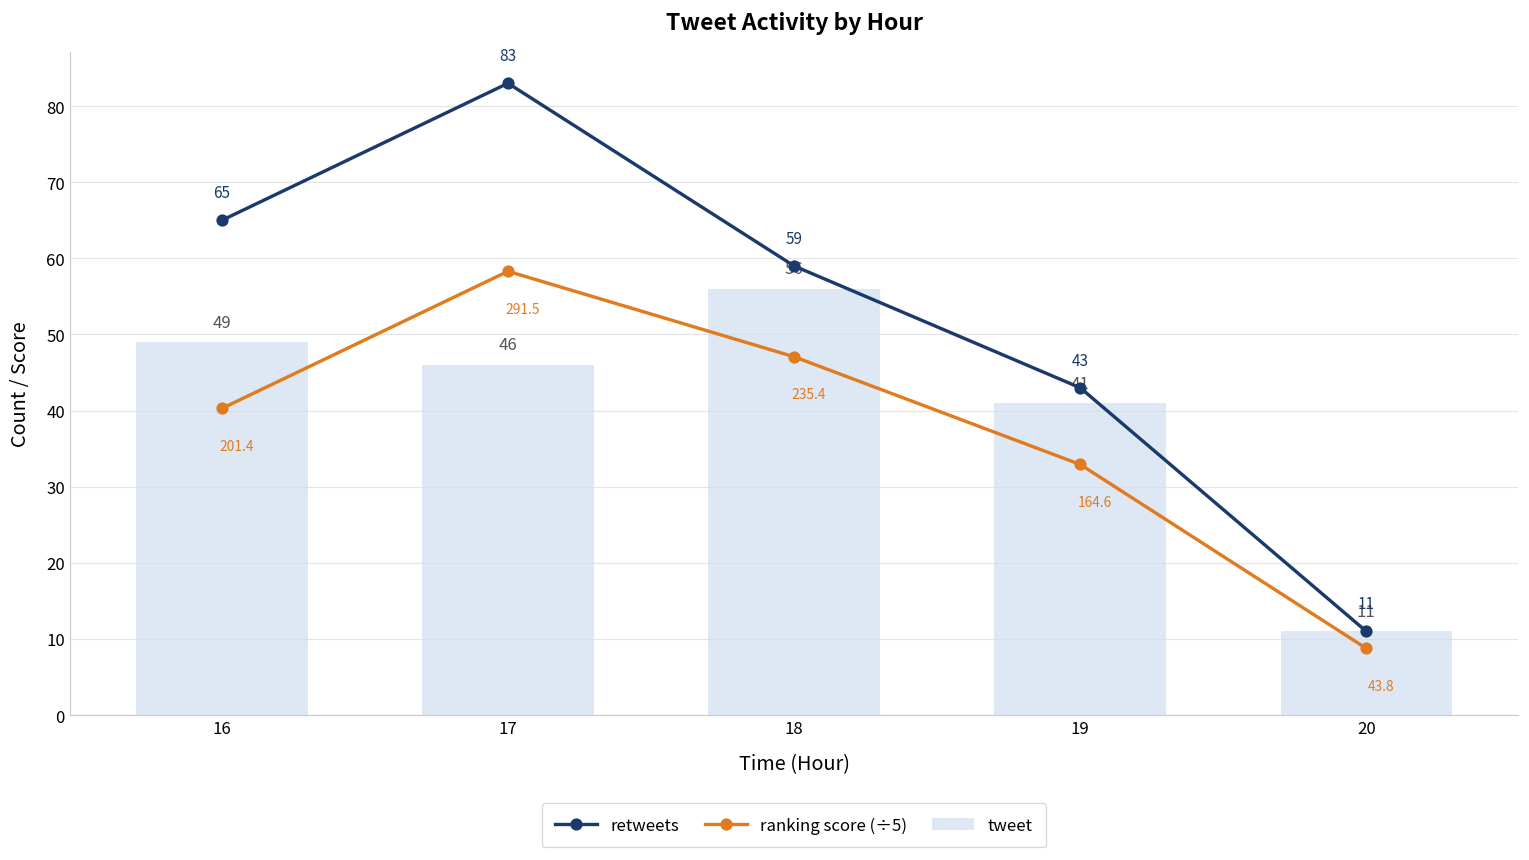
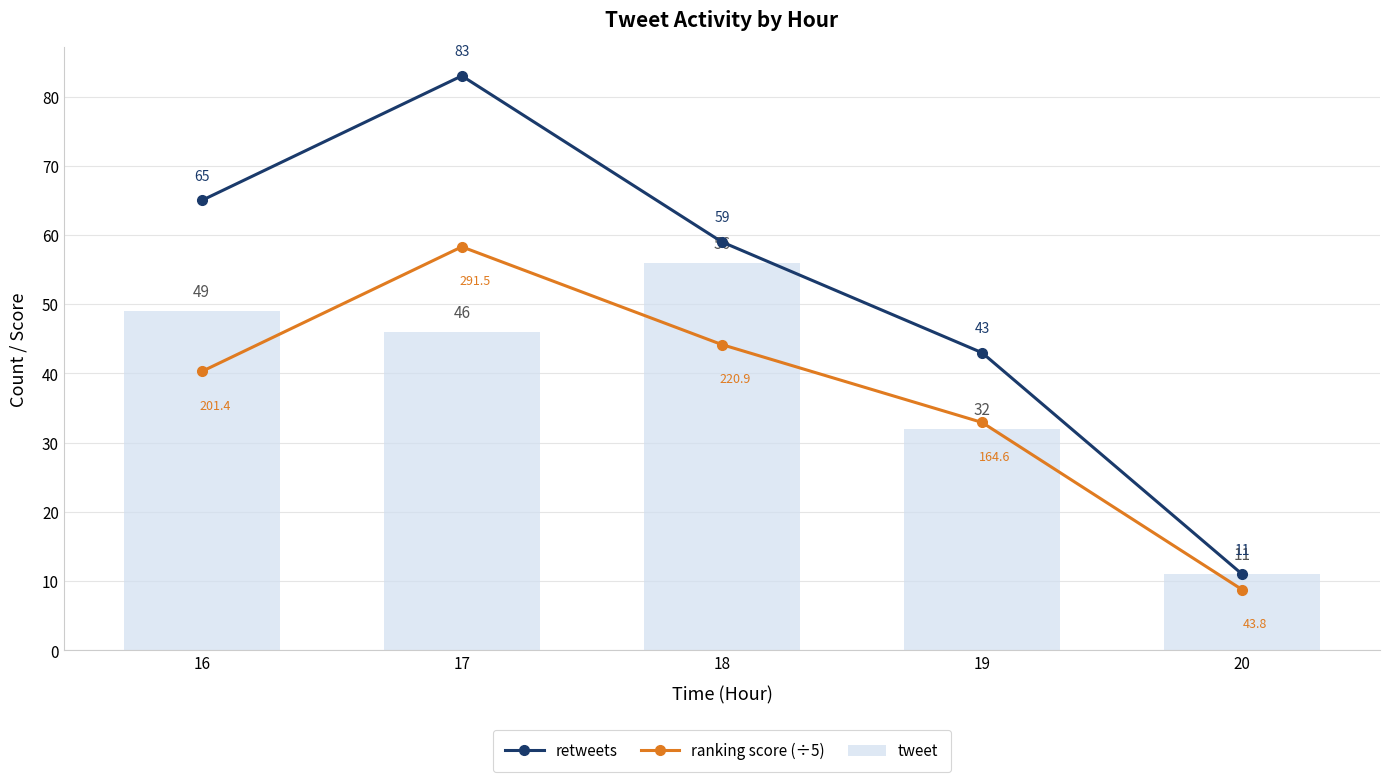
ranking score (÷5), 18: 235.4 -> 220.9
tweet, 19: 41 -> 32
